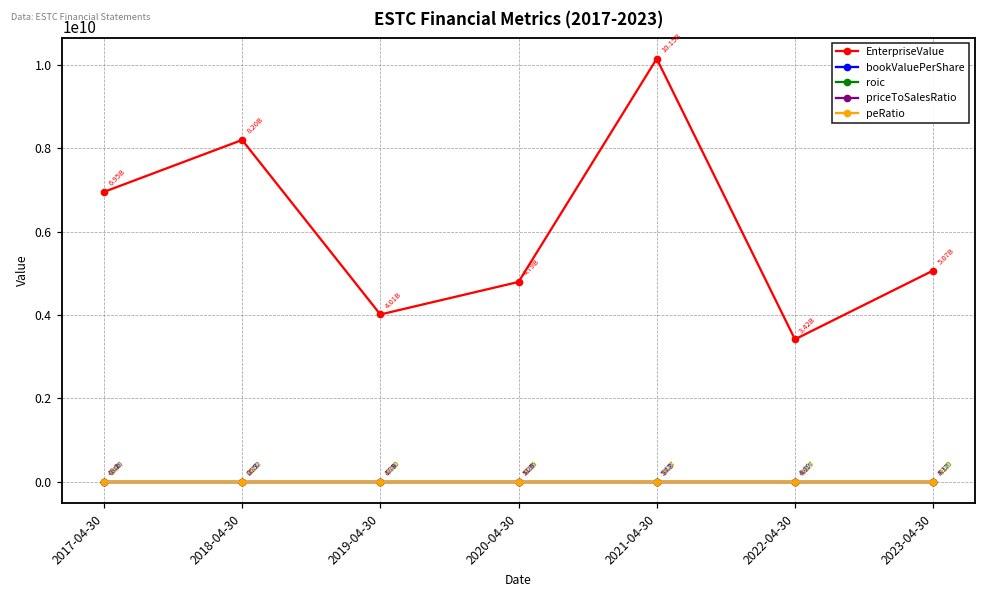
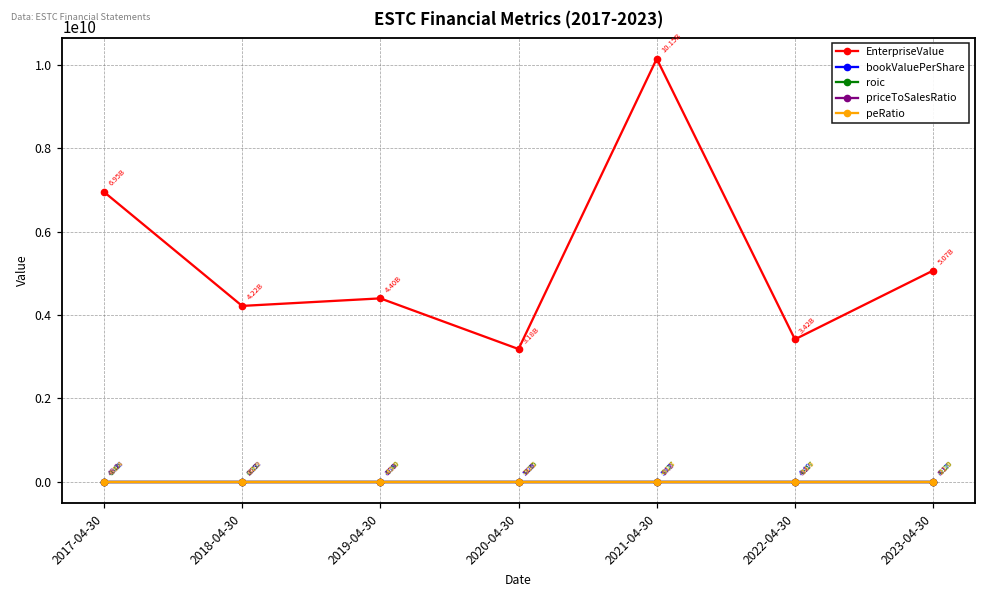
EnterpriseValue, 2018-04-30: 8.20B -> 4.22B
EnterpriseValue, 2019-04-30: 4.01B -> 4.40B
EnterpriseValue, 2020-04-30: 4.79B -> 3.18B
